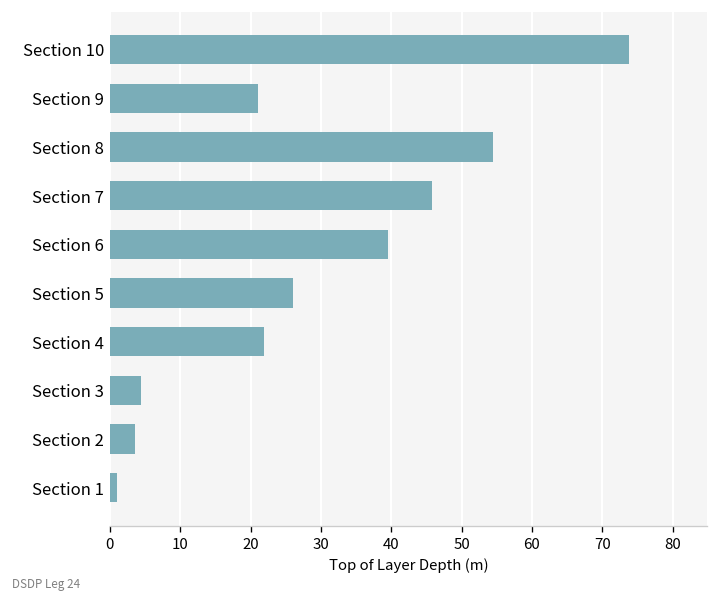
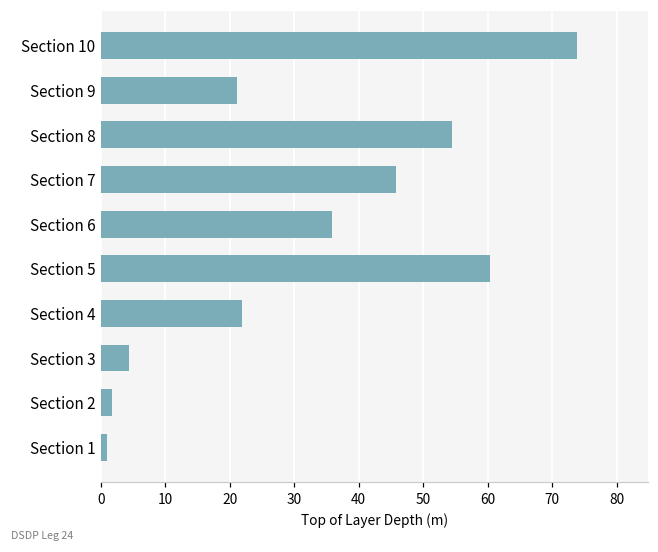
Section 6: 40 -> 36
Section 5: 26 -> 60
Section 2: 4 -> 2
